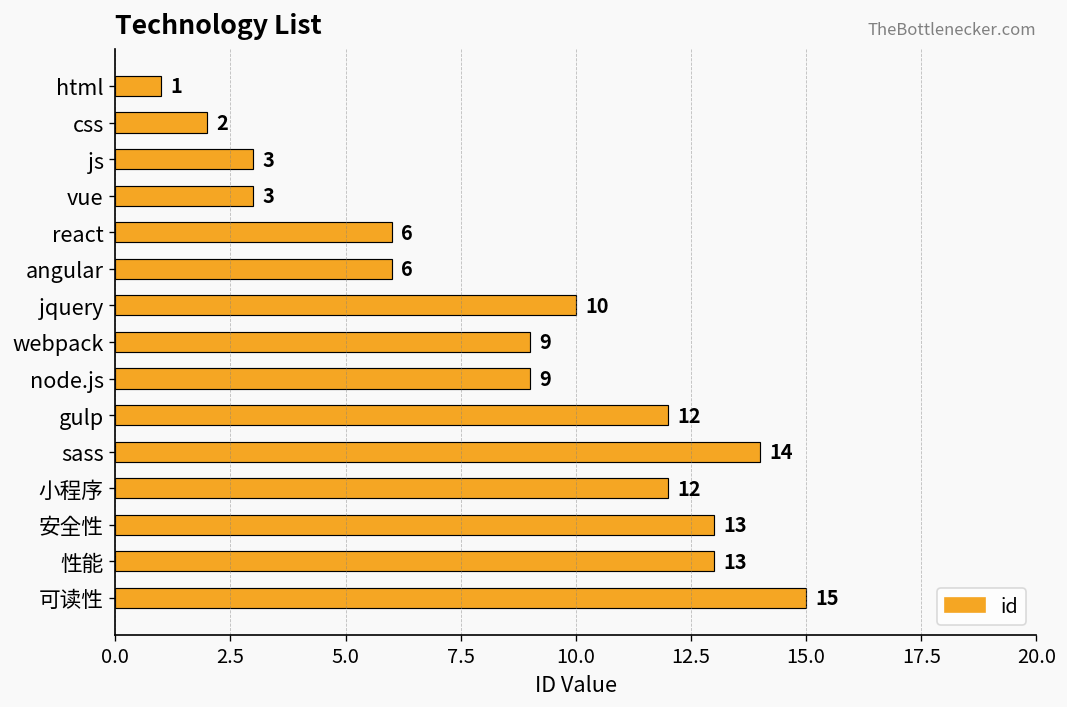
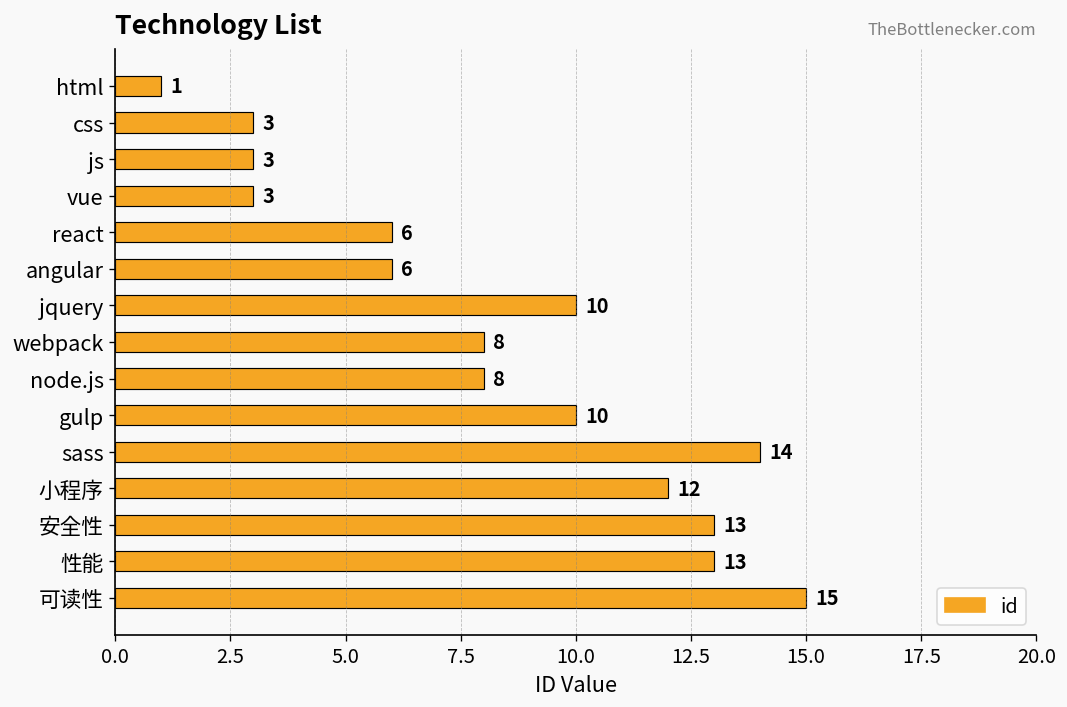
css: 2 -> 3
webpack: 9 -> 8
node.js: 9 -> 8
gulp: 12 -> 10
